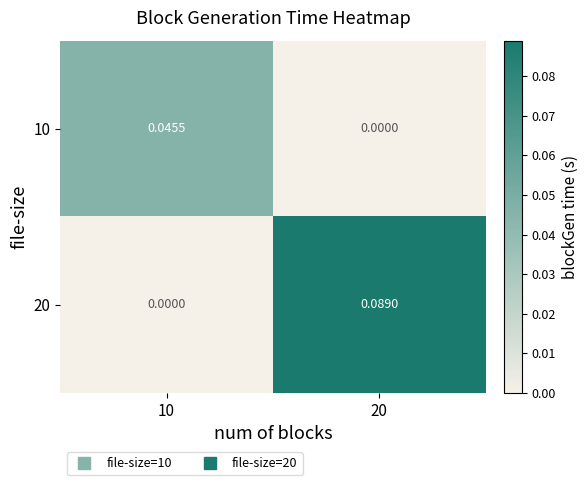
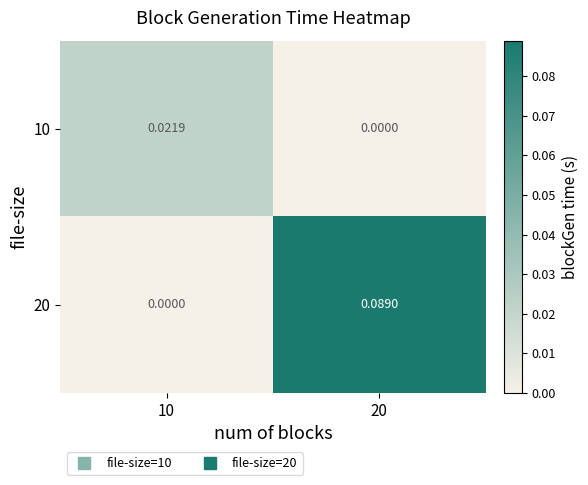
10, 10: 0.0455 -> 0.0219
